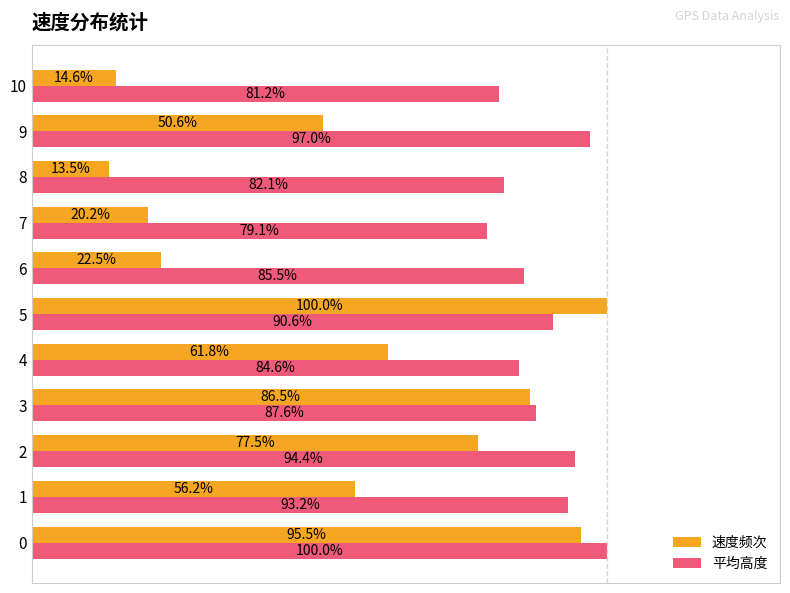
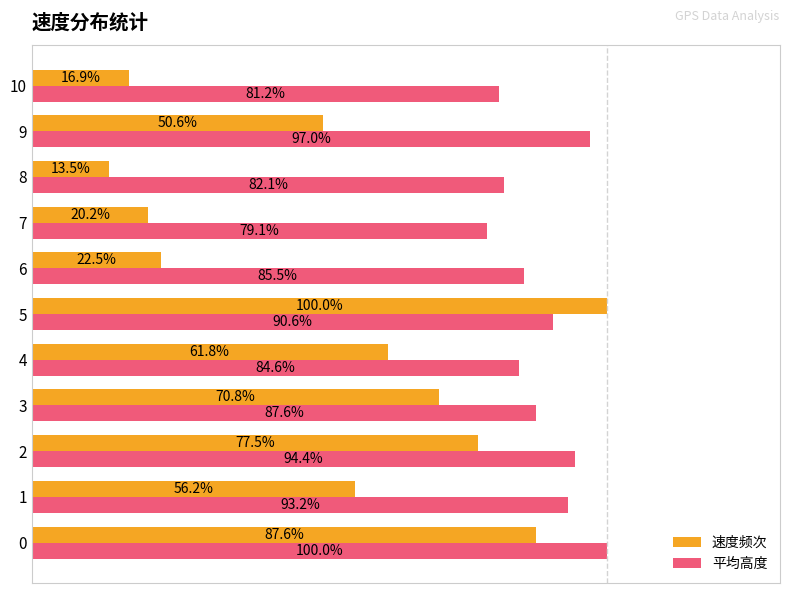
速度频次, 10: 14.6% -> 16.9%
速度频次, 3: 86.5% -> 70.8%
速度频次, 0: 95.5% -> 87.6%
